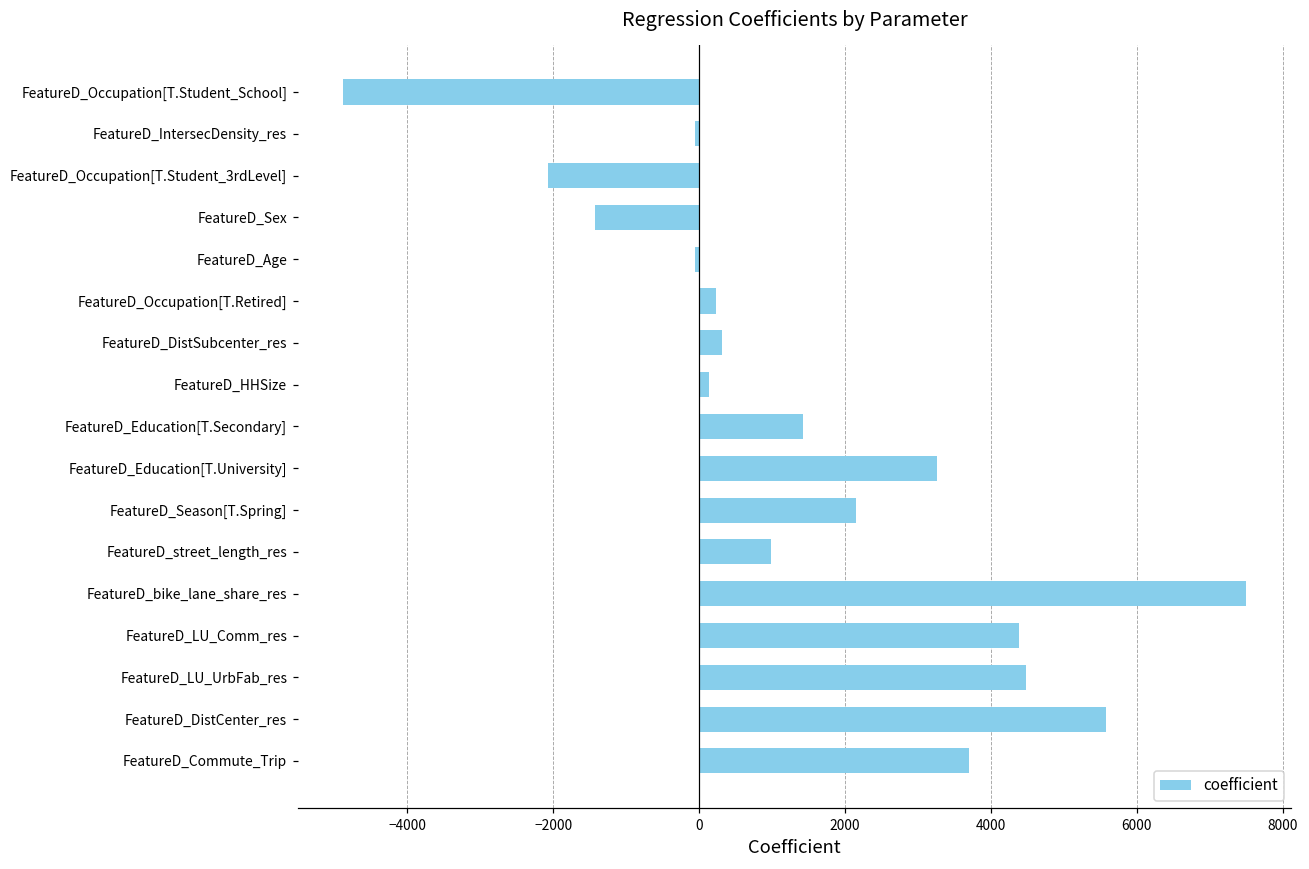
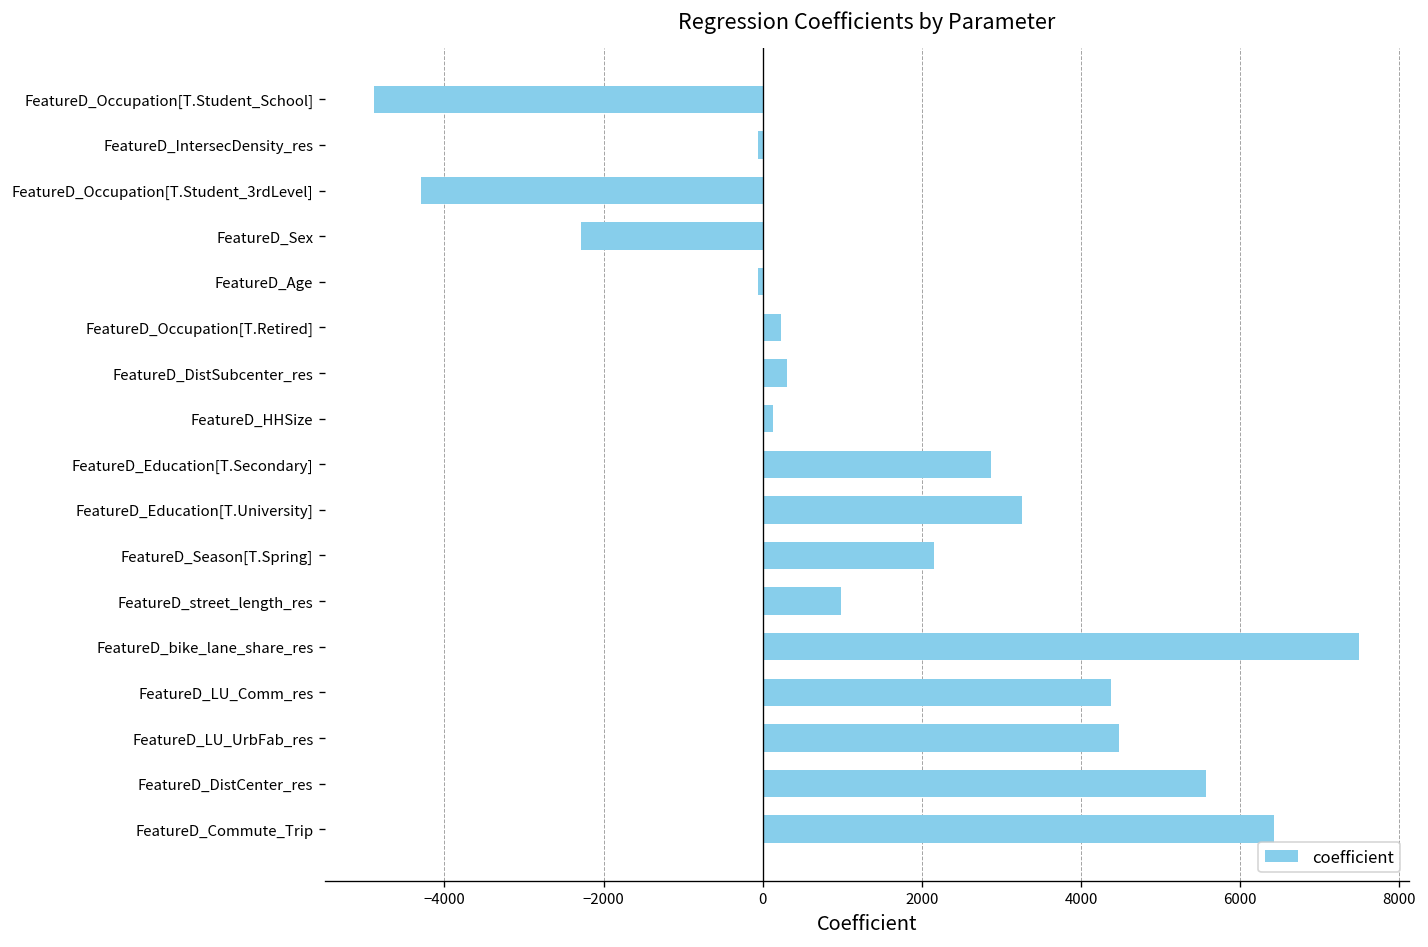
FeatureD_Occupation[T.Student_3rdLevel]: -2100 -> -4300
FeatureD_Sex: -1400 -> -2300
FeatureD_Education[T.Secondary]: 1400 -> 2900
FeatureD_Commute_Trip: 3700 -> 6400
